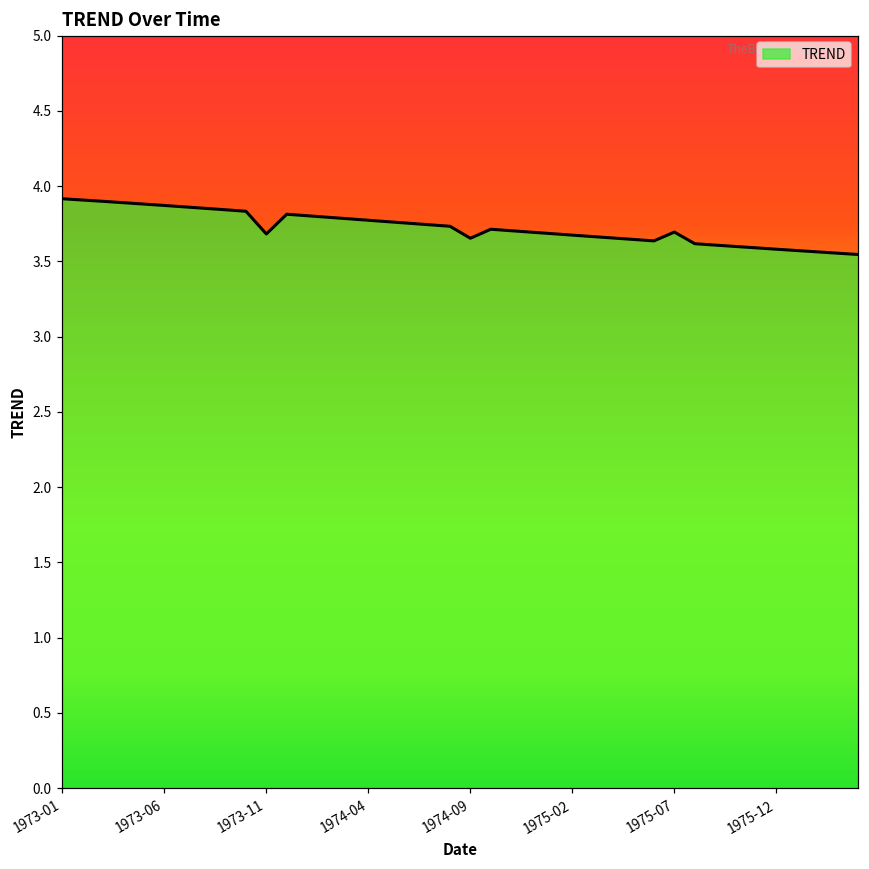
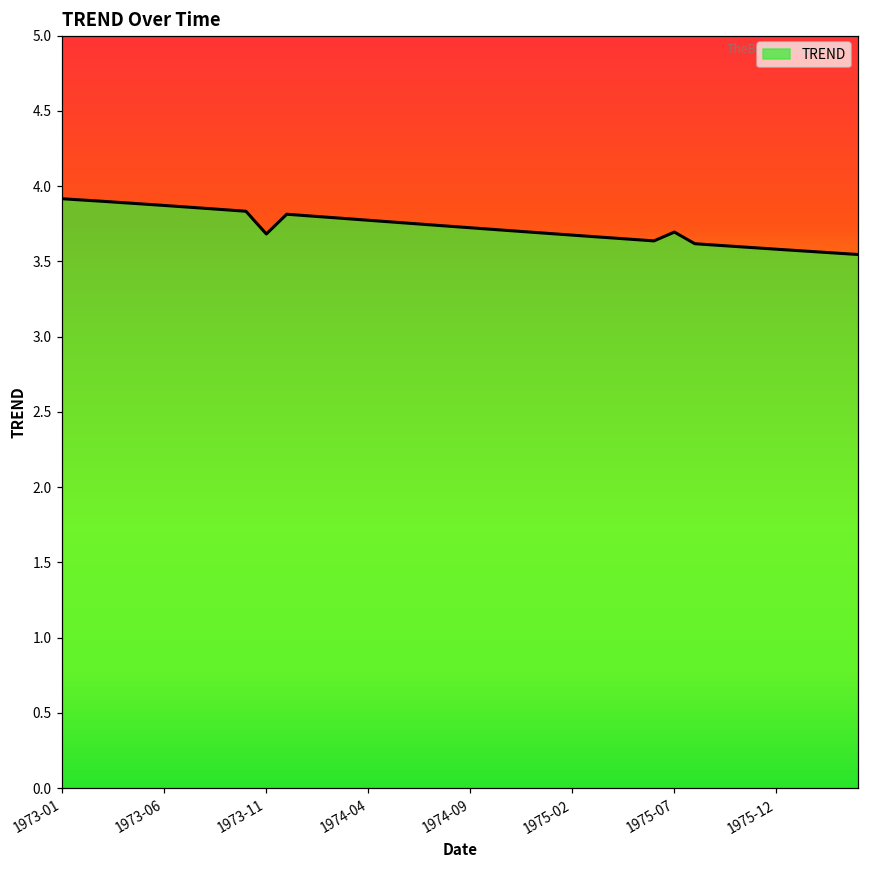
1974-09: 3.65 -> 3.72
